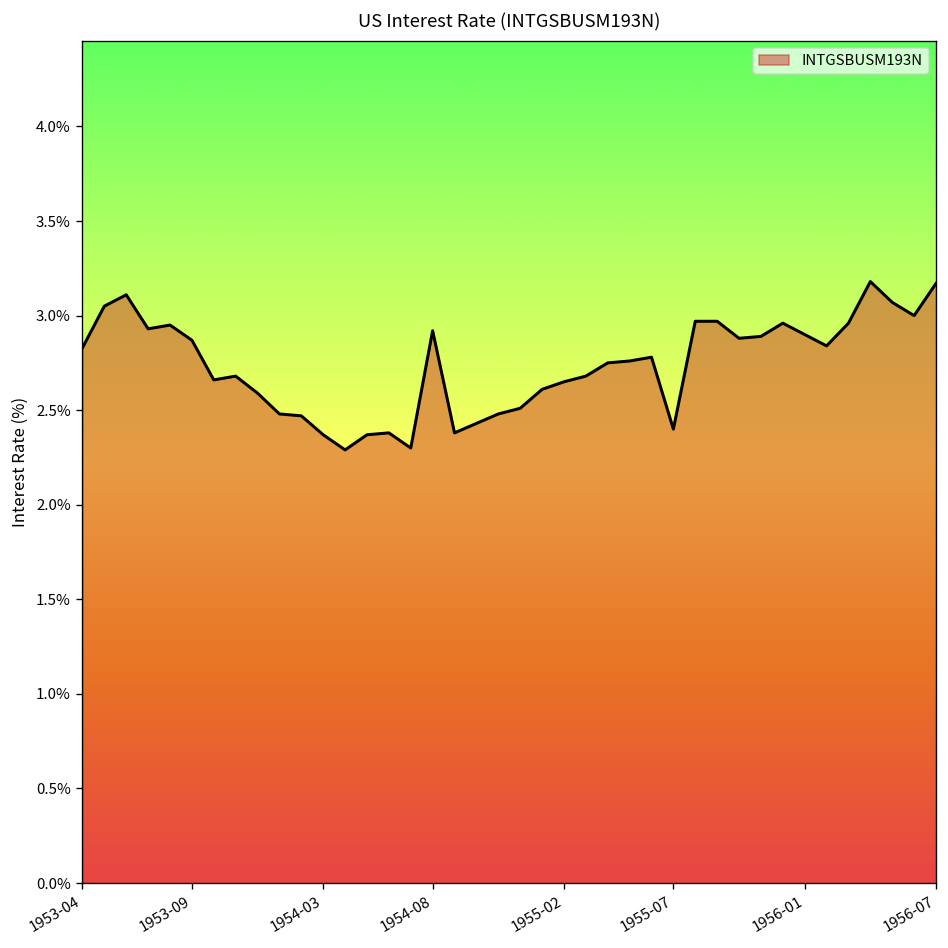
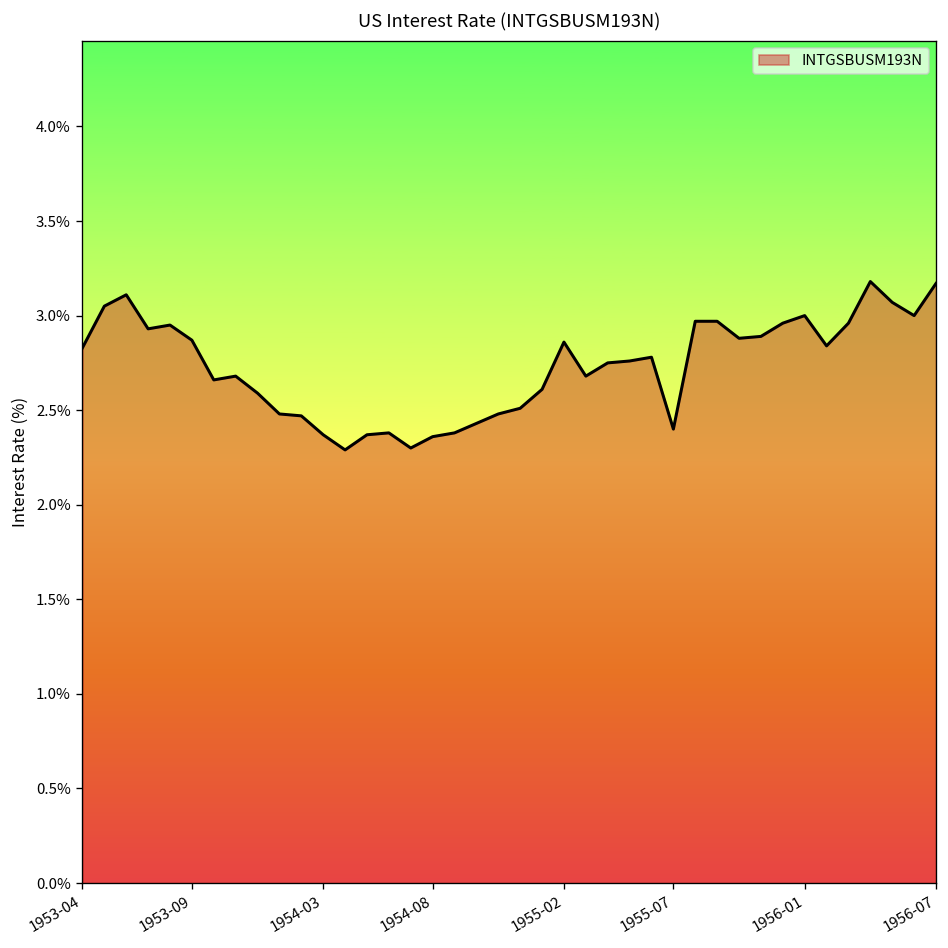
1954-08: 2.92% -> 2.36%
1955-02: 2.65% -> 2.86%
1956-01: 2.9% -> 3.0%
